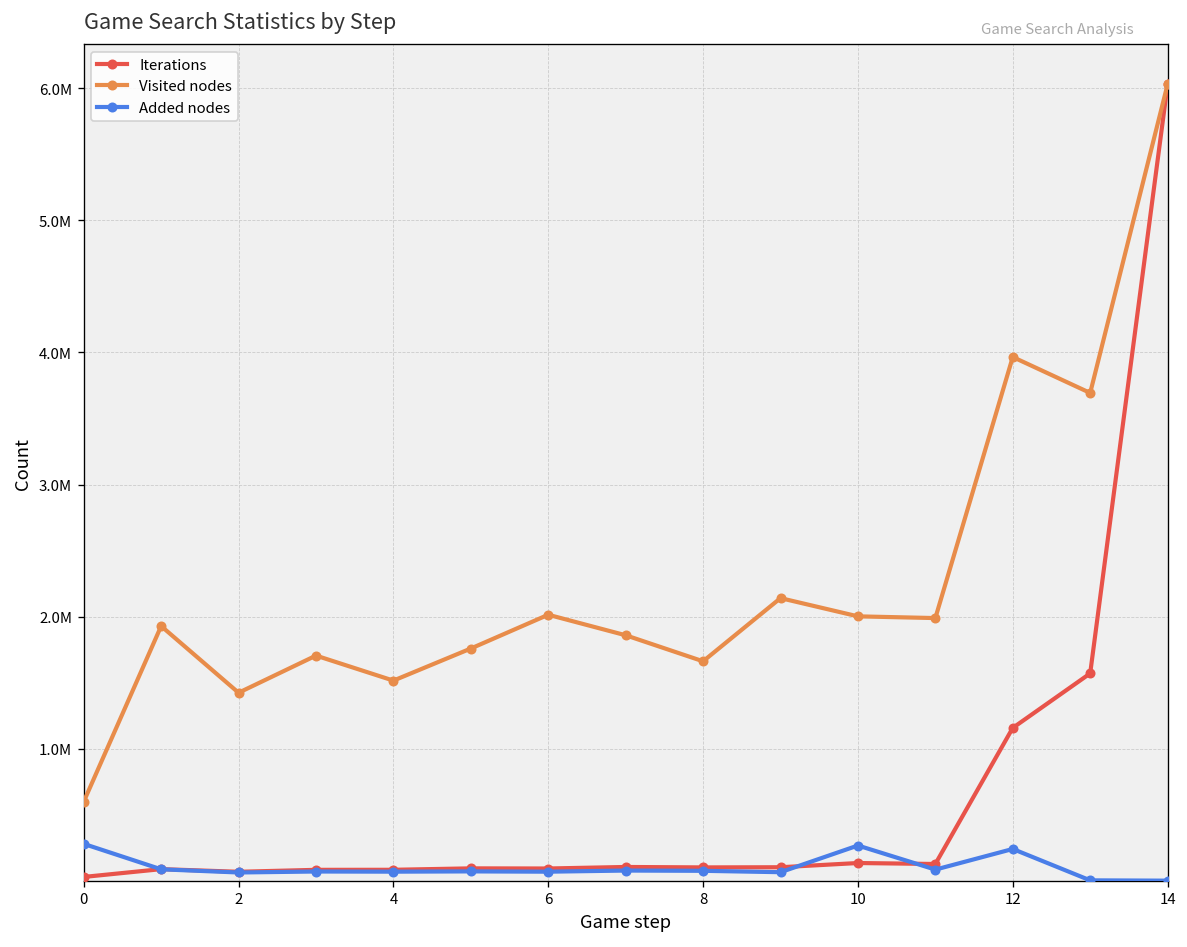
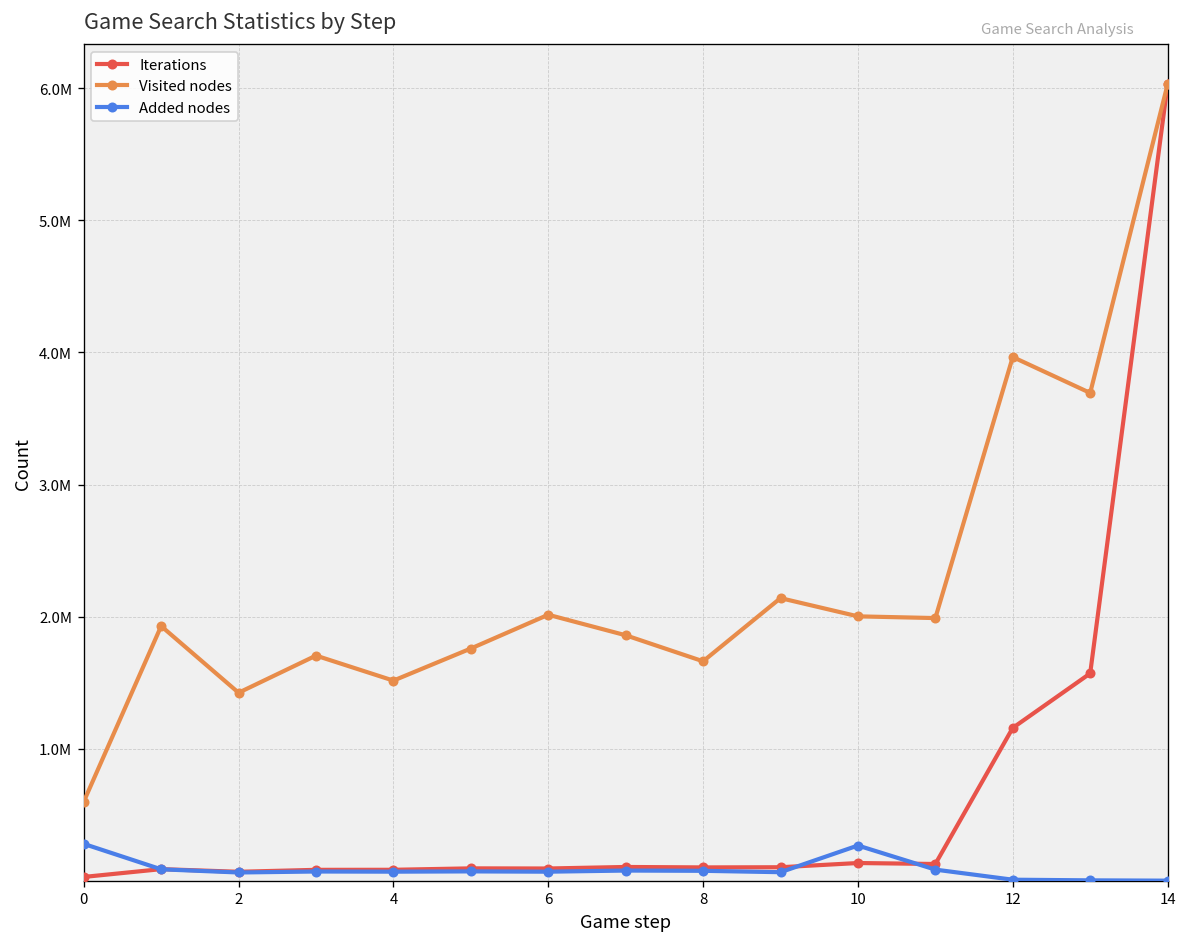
Added nodes, 12: 240000 -> 10000
